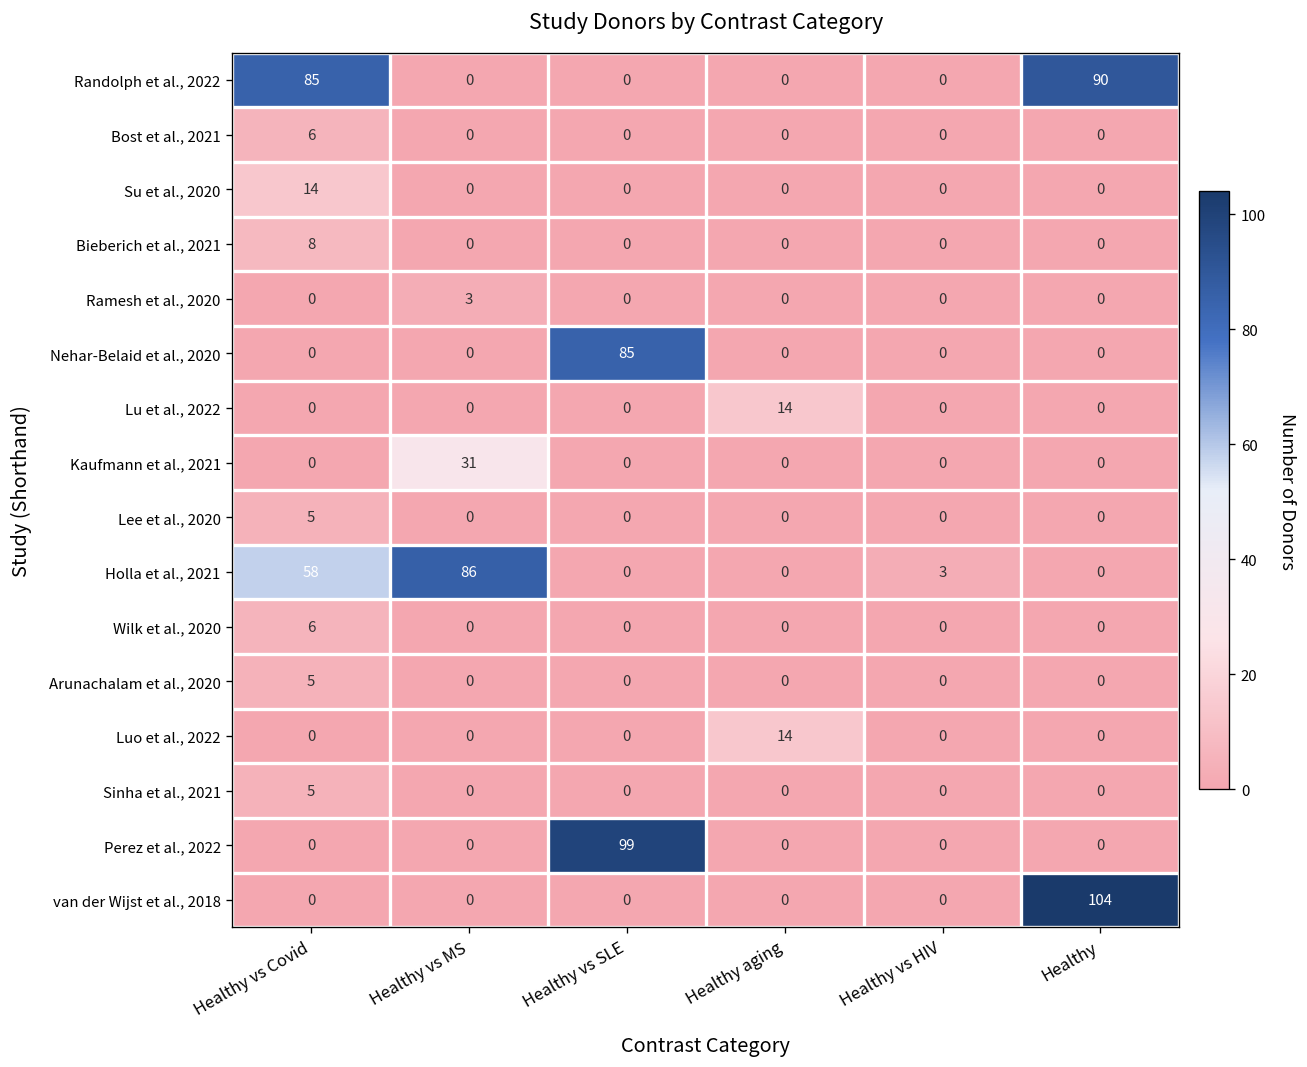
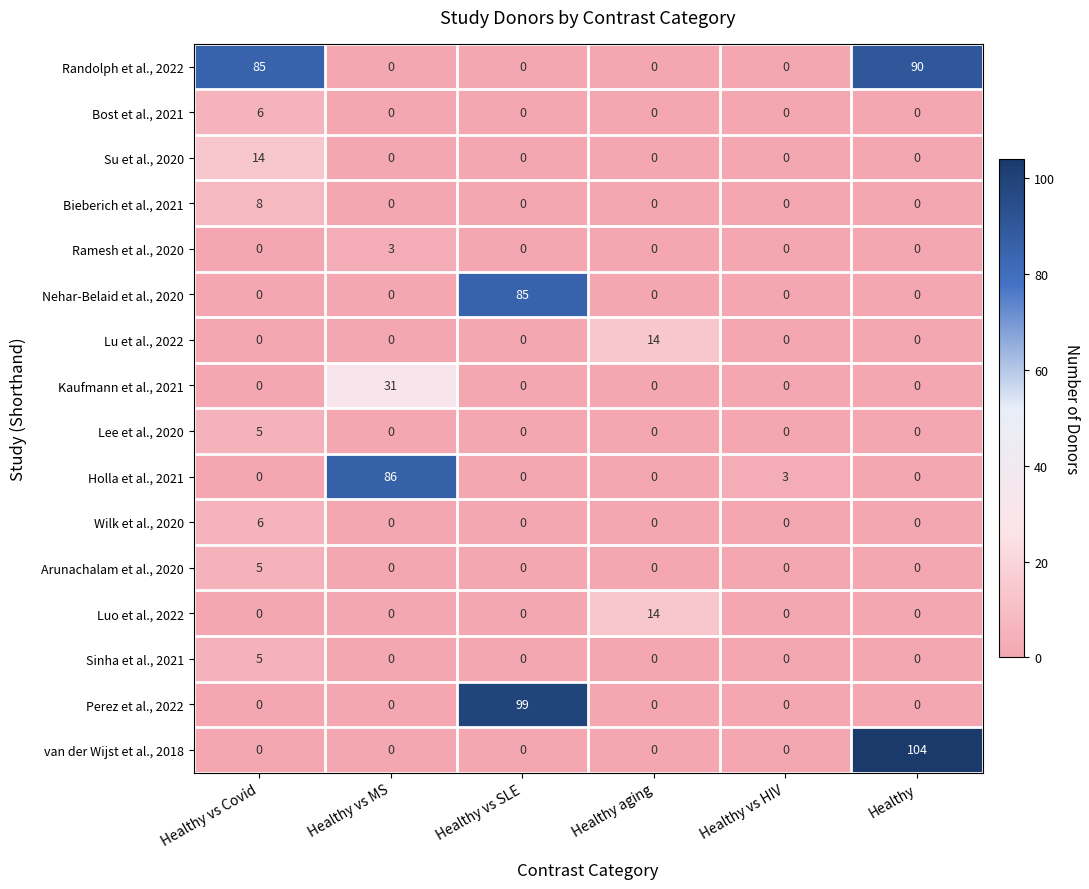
Holla et al., 2021, Healthy vs Covid: 58 -> 0
